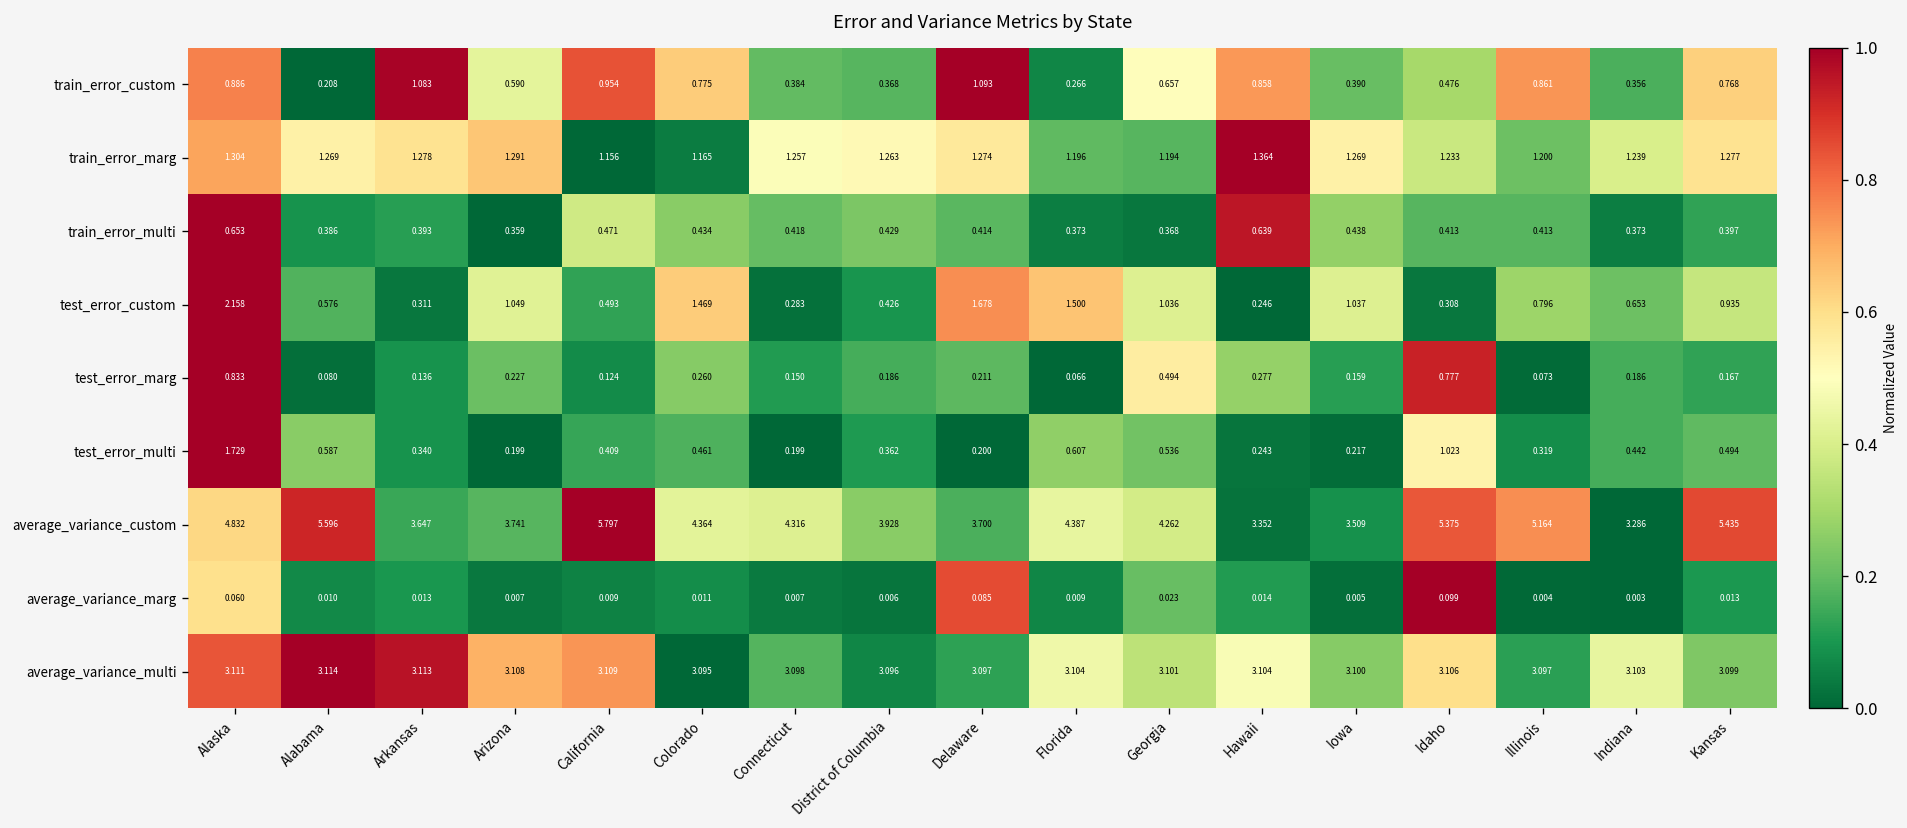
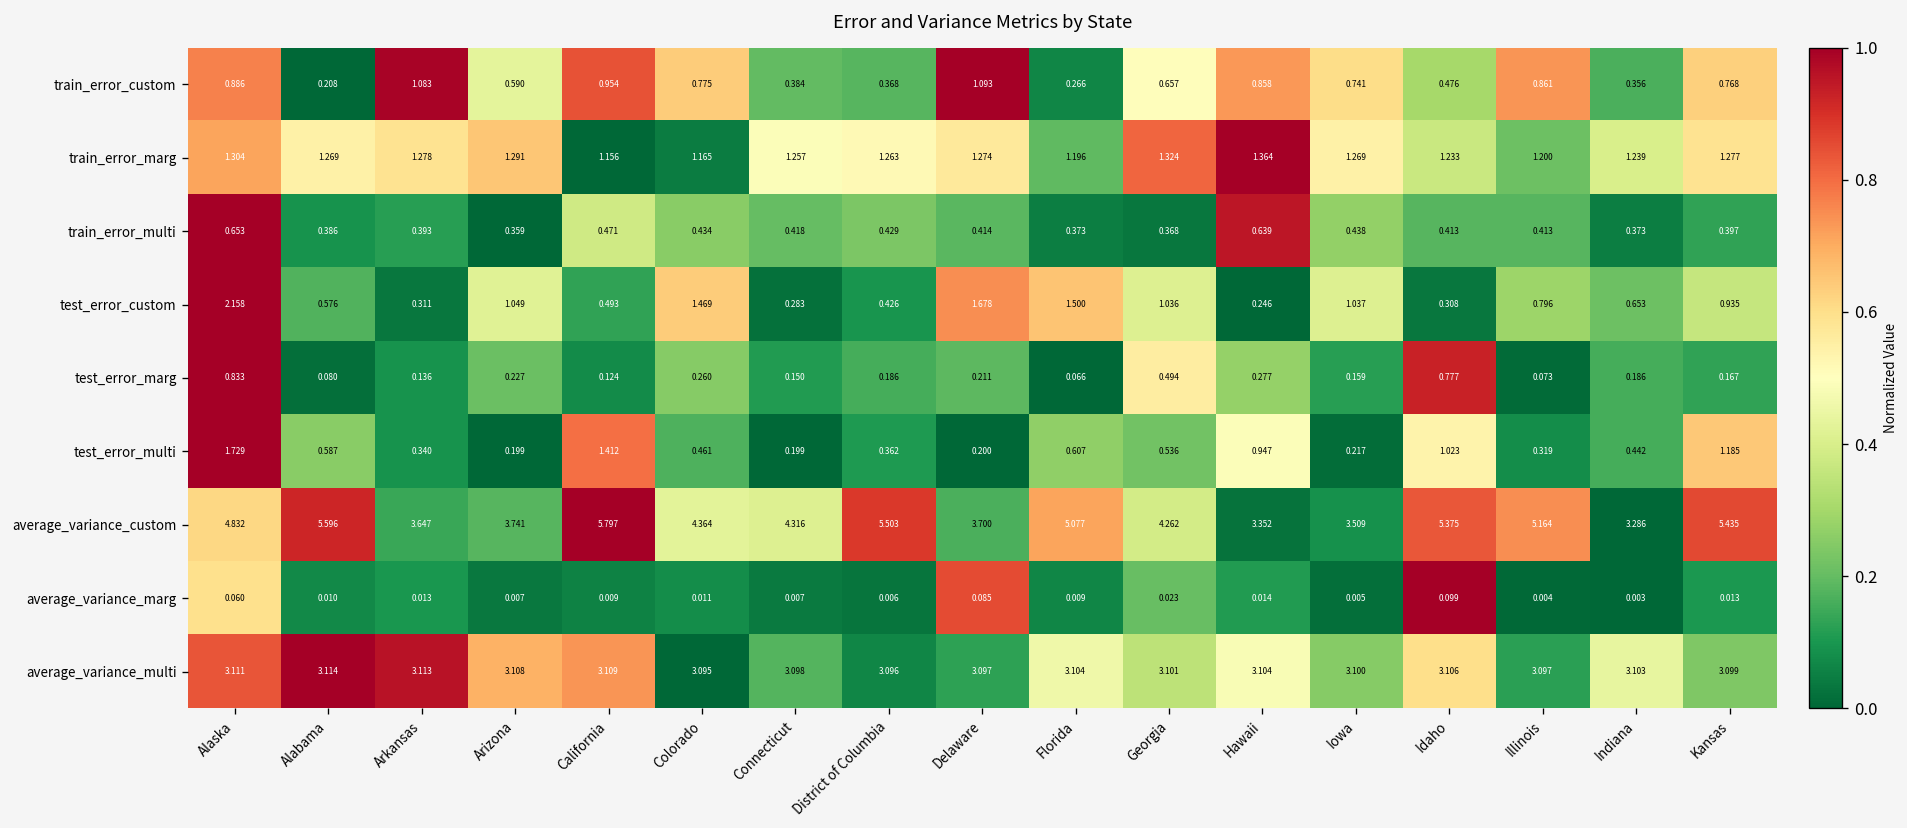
train_error_custom, Iowa: 0.390 -> 0.741
train_error_marg, Georgia: 1.194 -> 1.324
test_error_multi, California: 0.409 -> 1.412
test_error_multi, Hawaii: 0.243 -> 0.947
test_error_multi, Kansas: 0.494 -> 1.185
average_variance_custom, District of Columbia: 3.928 -> 5.503
average_variance_custom, Florida: 4.387 -> 5.077
